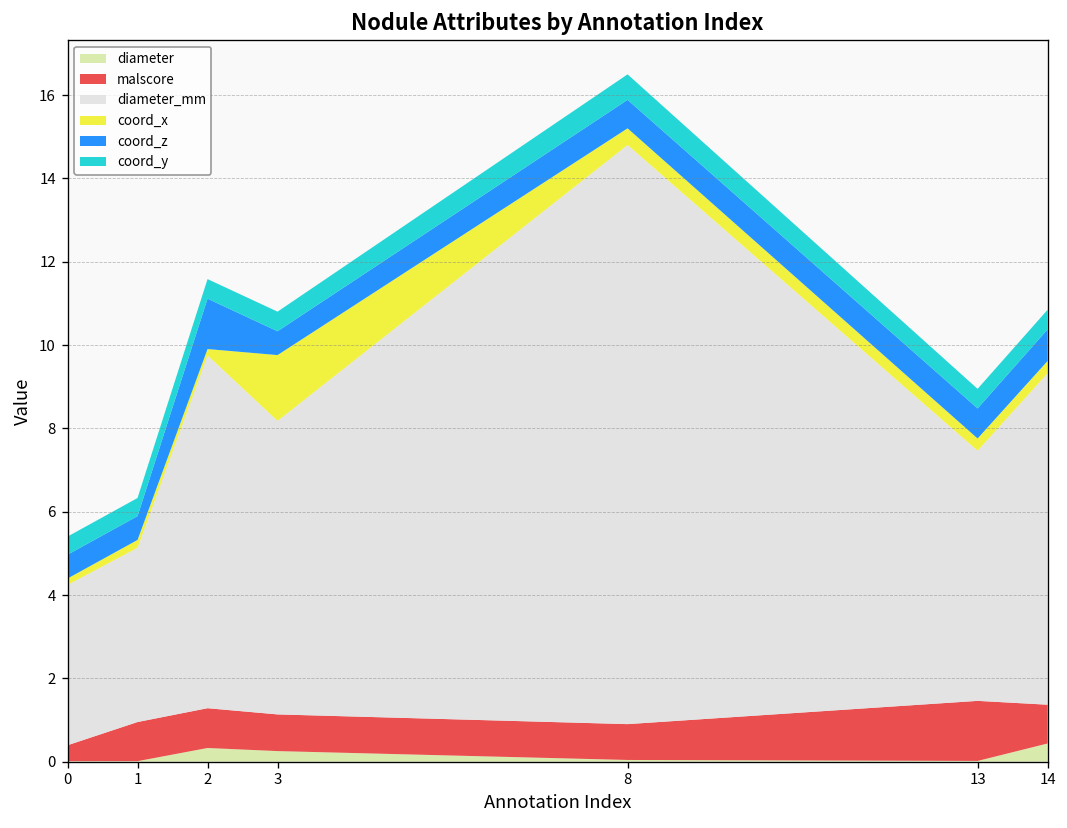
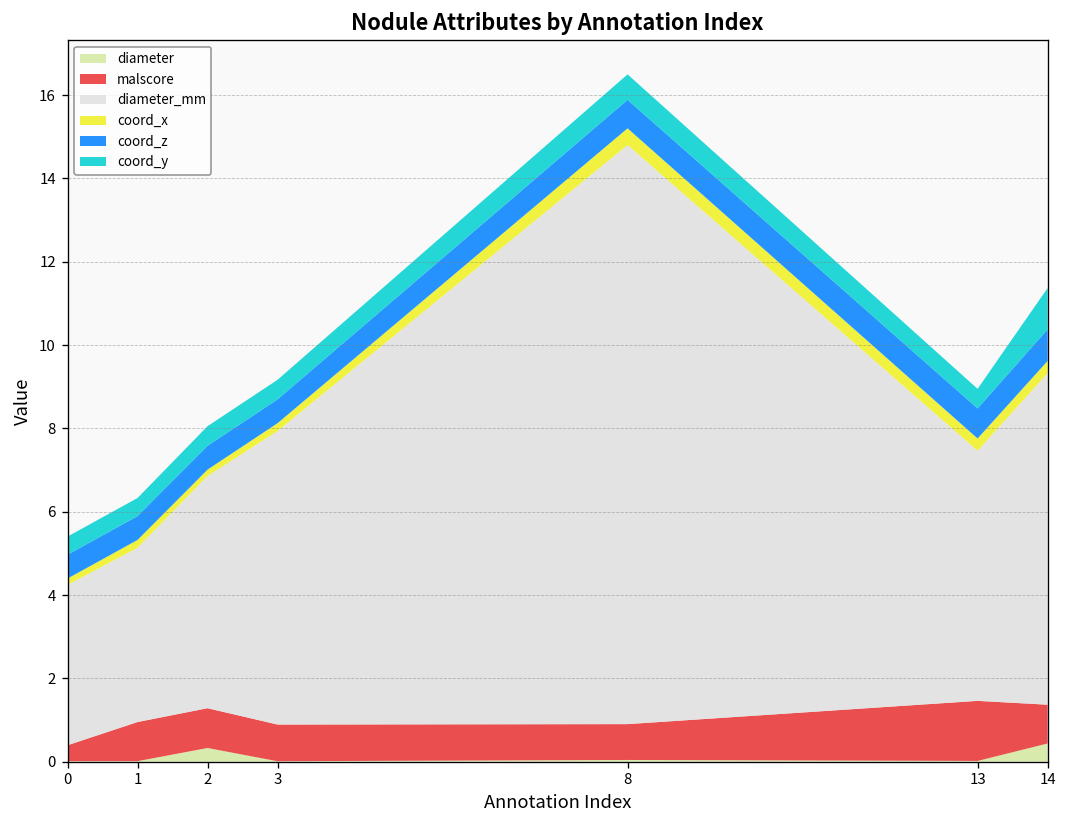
diameter_mm, 2: 8.5 -> 5.6
coord_z, 2: 1.2 -> 0.6
diameter, 3: 0.3 -> 0.0
coord_x, 3: 1.6 -> 0.2
coord_y, 14: 0.5 -> 1.0
